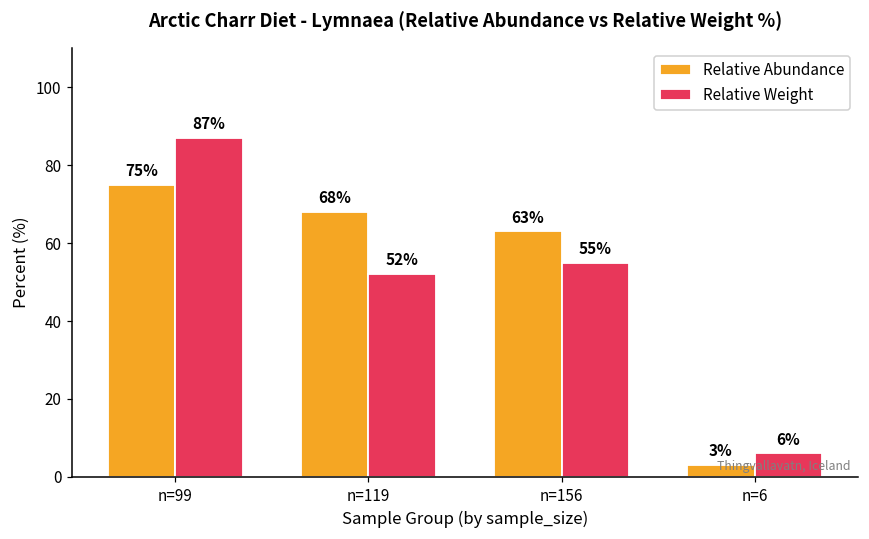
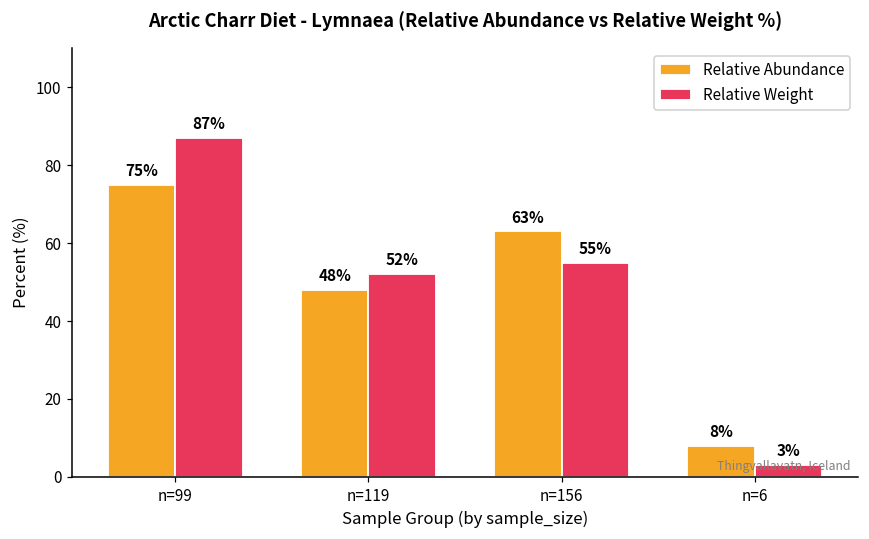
Relative Abundance, n=119: 68% -> 48%
Relative Abundance, n=6: 3% -> 8%
Relative Weight, n=6: 6% -> 3%
